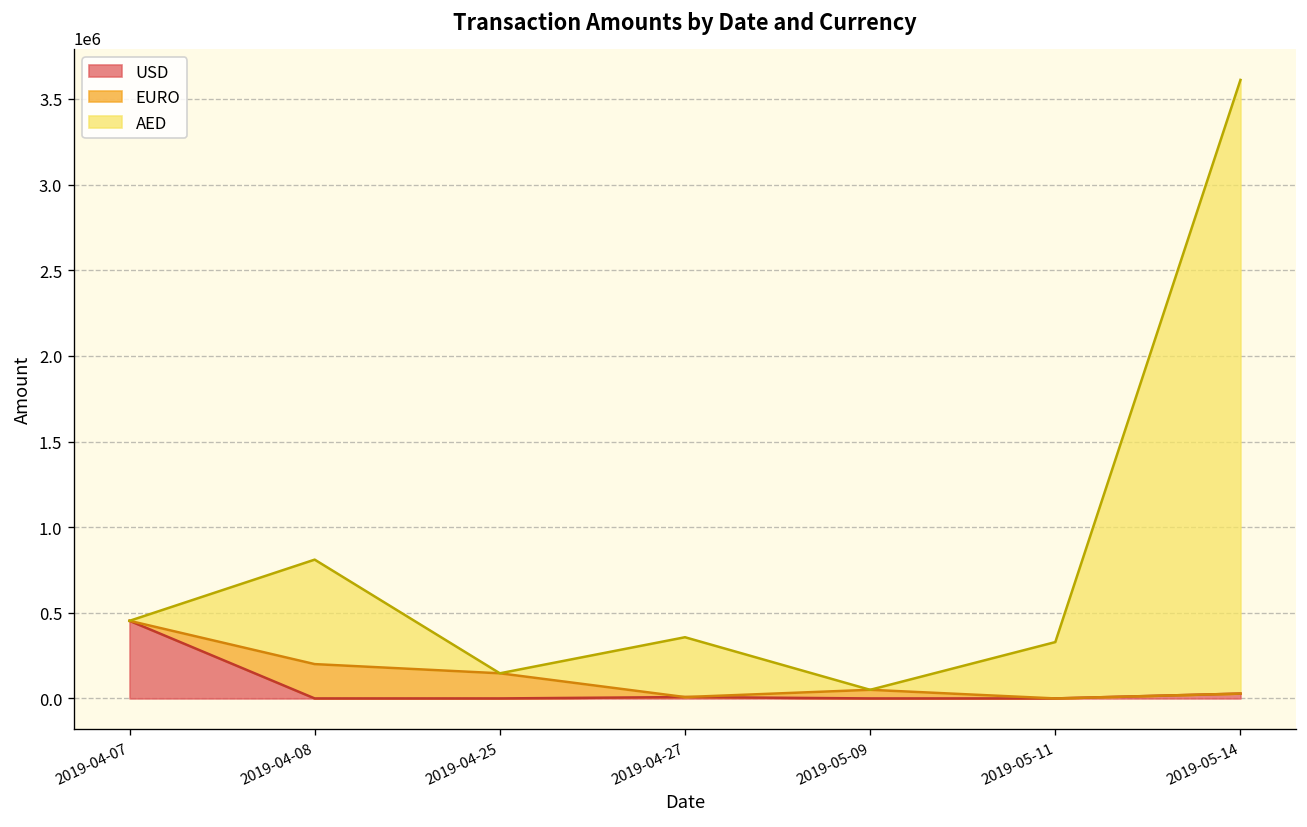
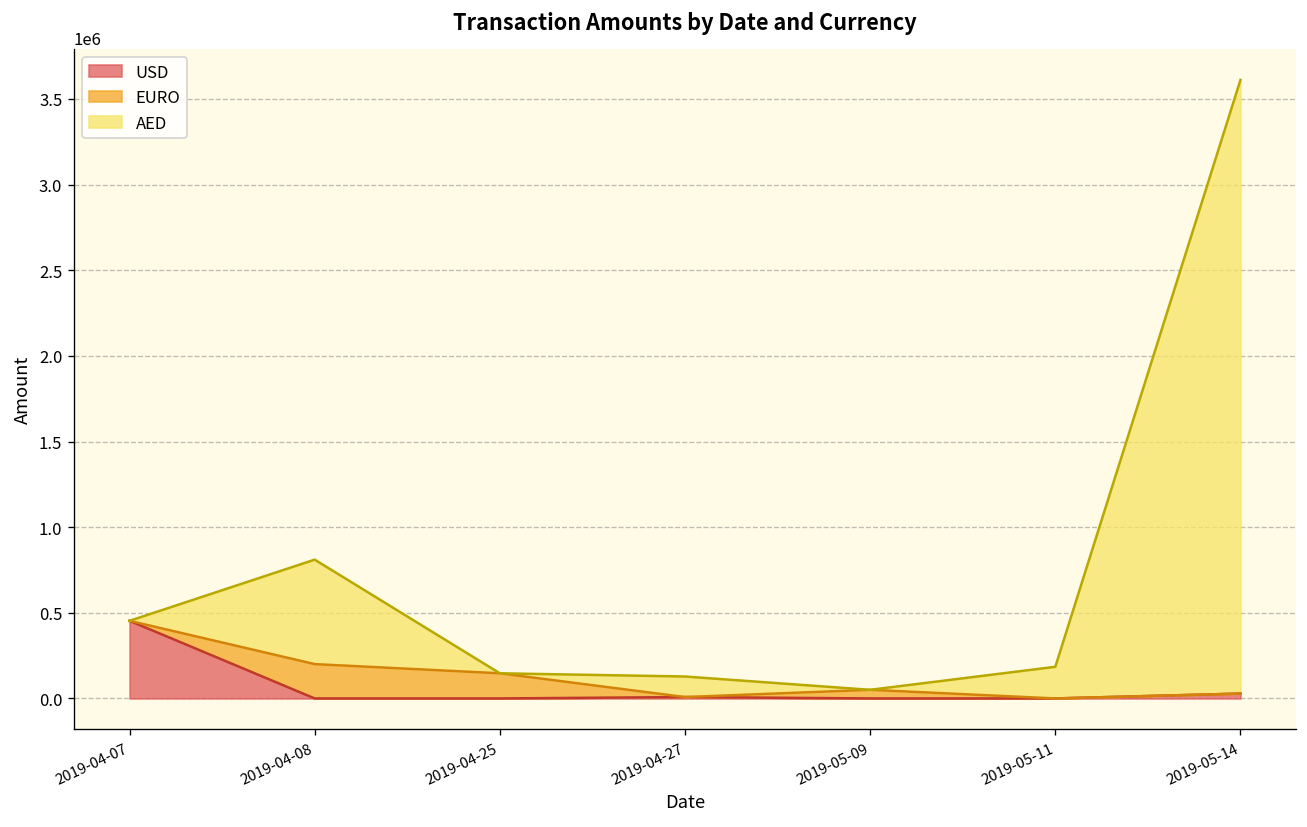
AED, 2019-04-27: 350000 -> 120000
AED, 2019-05-11: 330000 -> 180000
